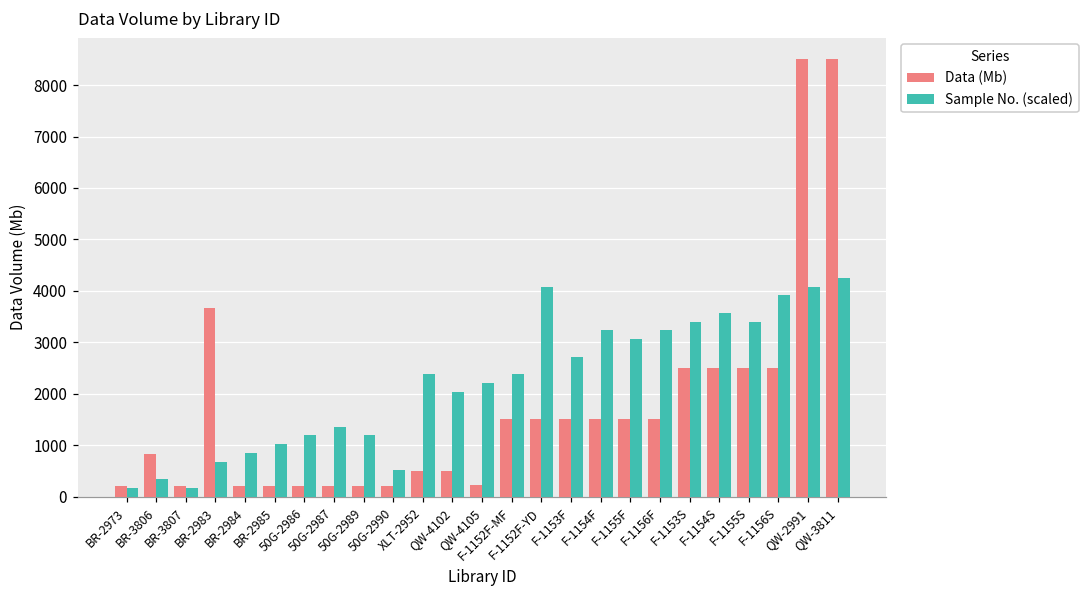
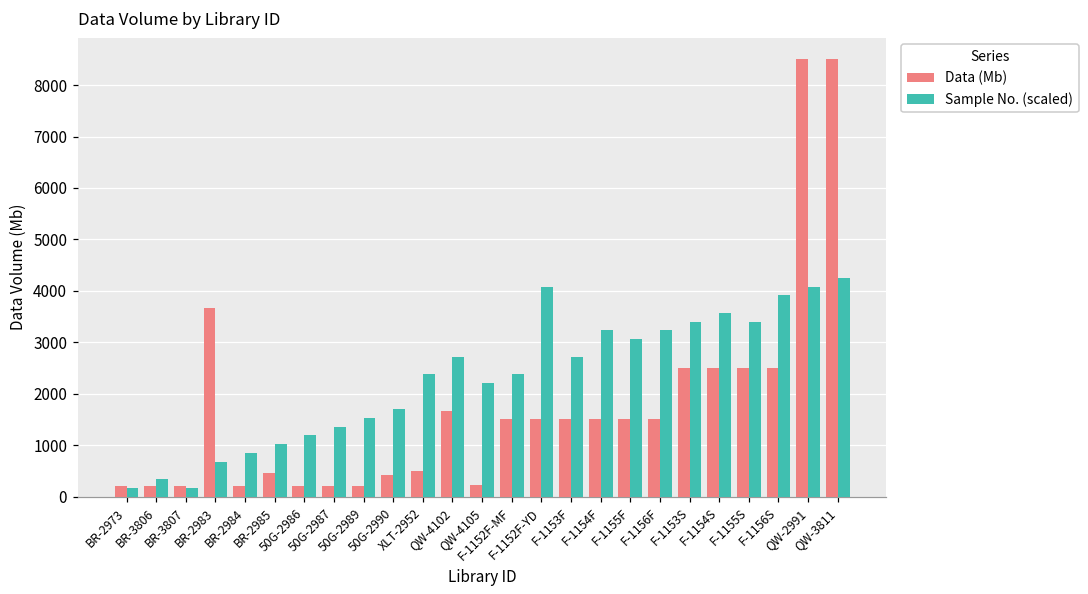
Data (Mb), BR-3806: 800 -> 200
Data (Mb), BR-2985: 200 -> 500
Sample No. (scaled), 50G-2989: 1200 -> 1500
Data (Mb), 50G-2990: 200 -> 400
Sample No. (scaled), 50G-2990: 500 -> 1700
Data (Mb), QW-4102: 500 -> 1700
Sample No. (scaled), QW-4102: 2000 -> 2700
